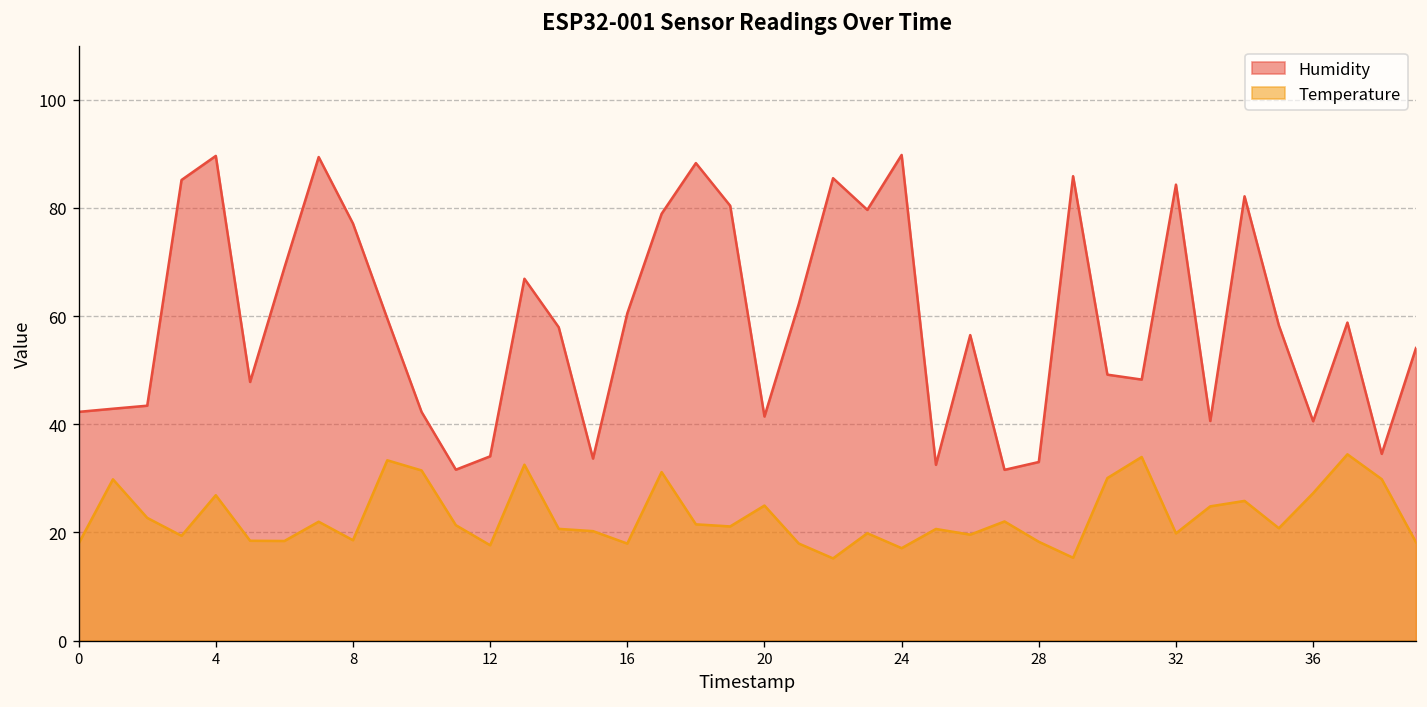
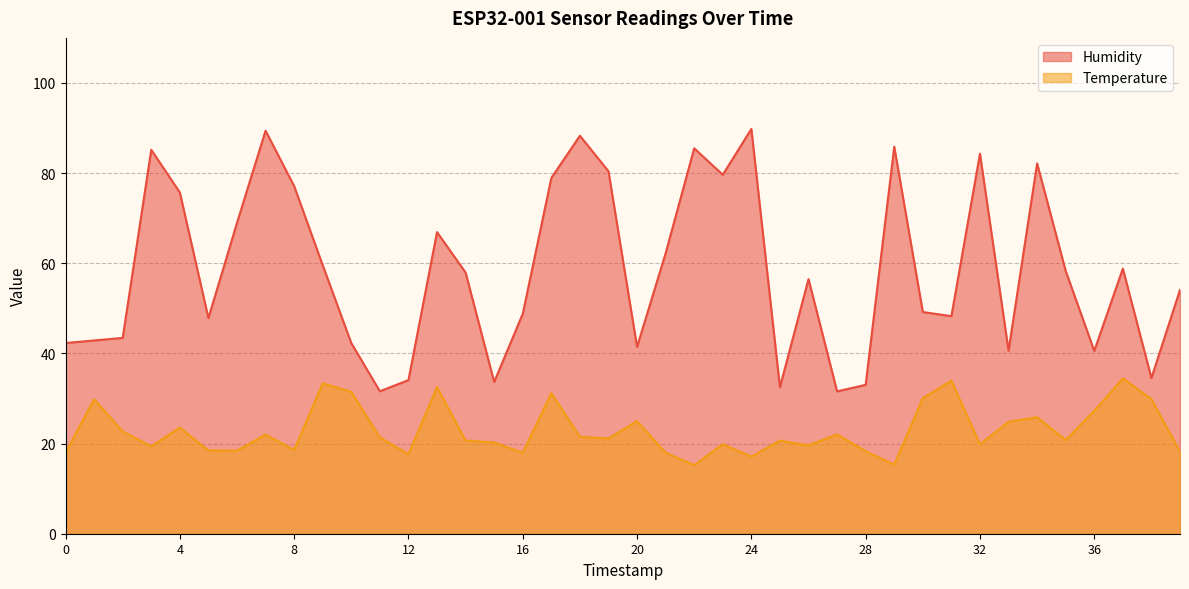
Humidity, 4: 90 -> 76
Temperature, 4: 27 -> 24
Humidity, 16: 61 -> 49
